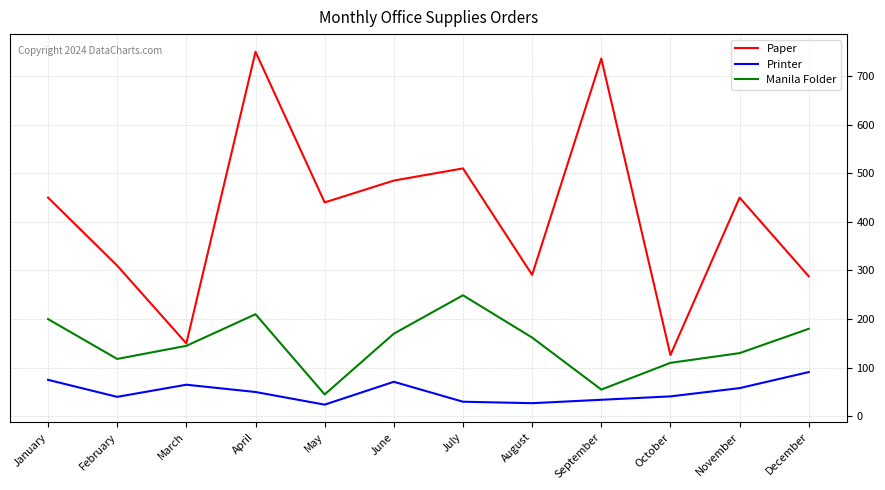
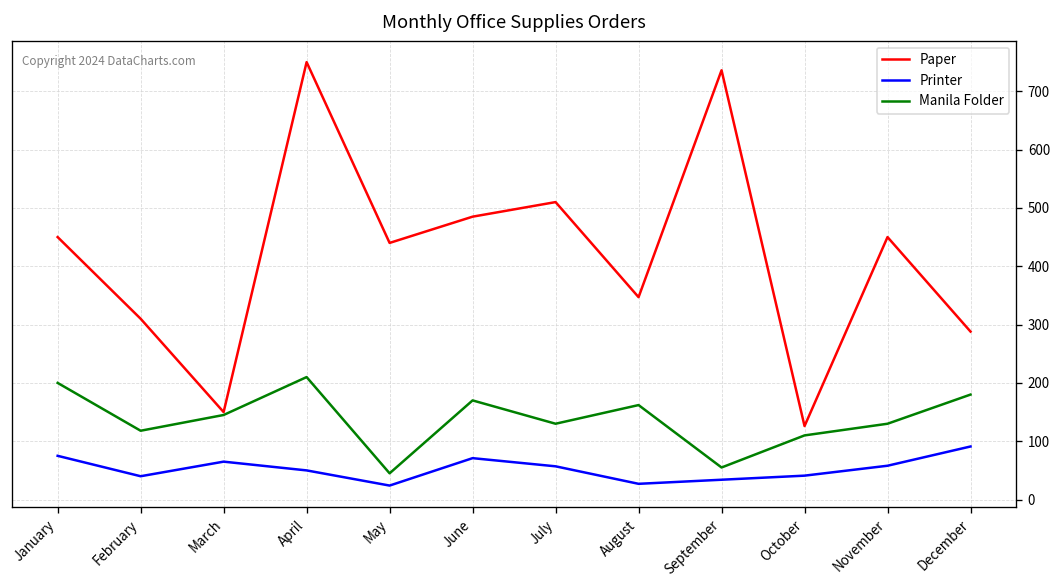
Printer, July: 30 -> 60
Manila Folder, July: 250 -> 130
Paper, August: 290 -> 350
